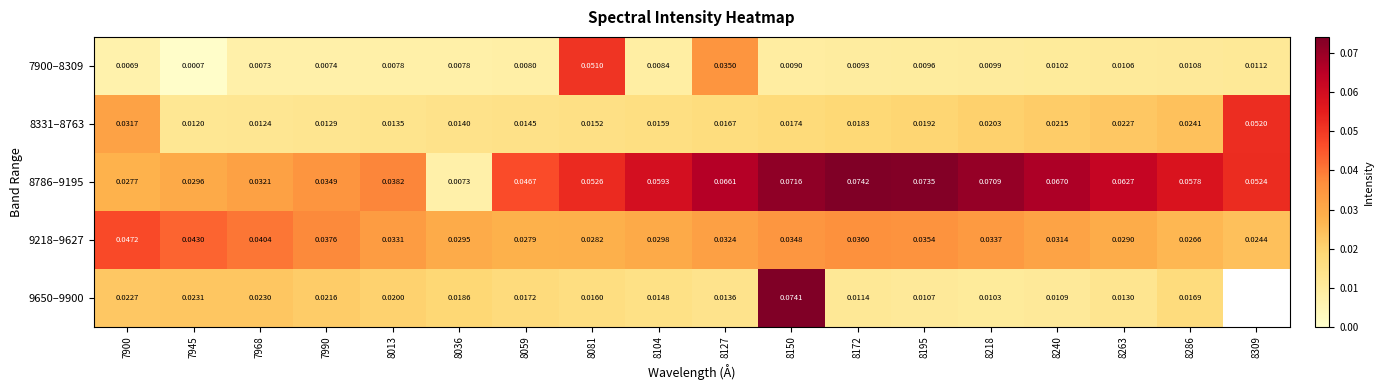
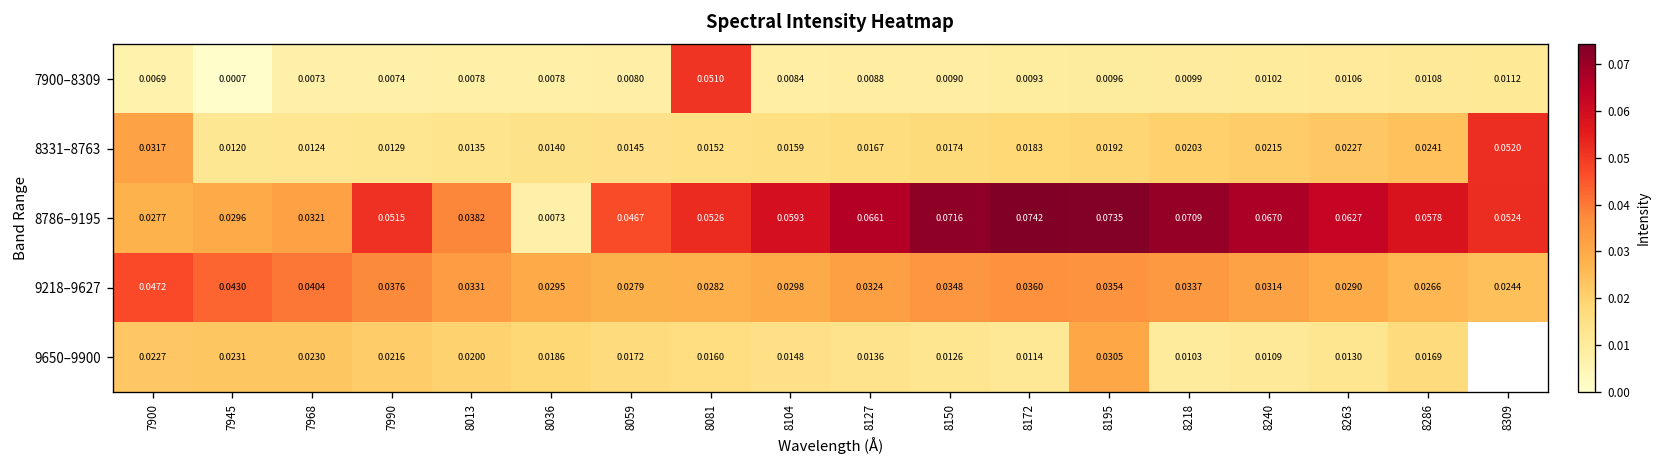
7900–8309, 8127: 0.0350 -> 0.0088
8786–9195, 7990: 0.0349 -> 0.0515
9650–9900, 8150: 0.0741 -> 0.0126
9650–9900, 8195: 0.0107 -> 0.0305
